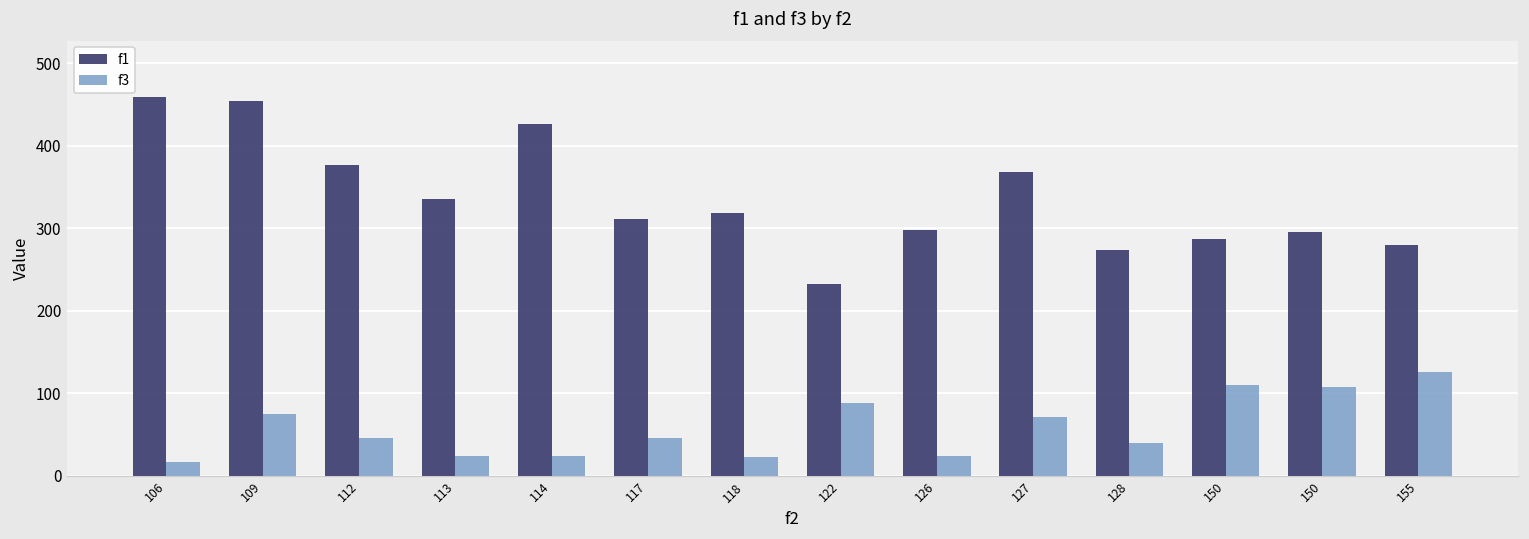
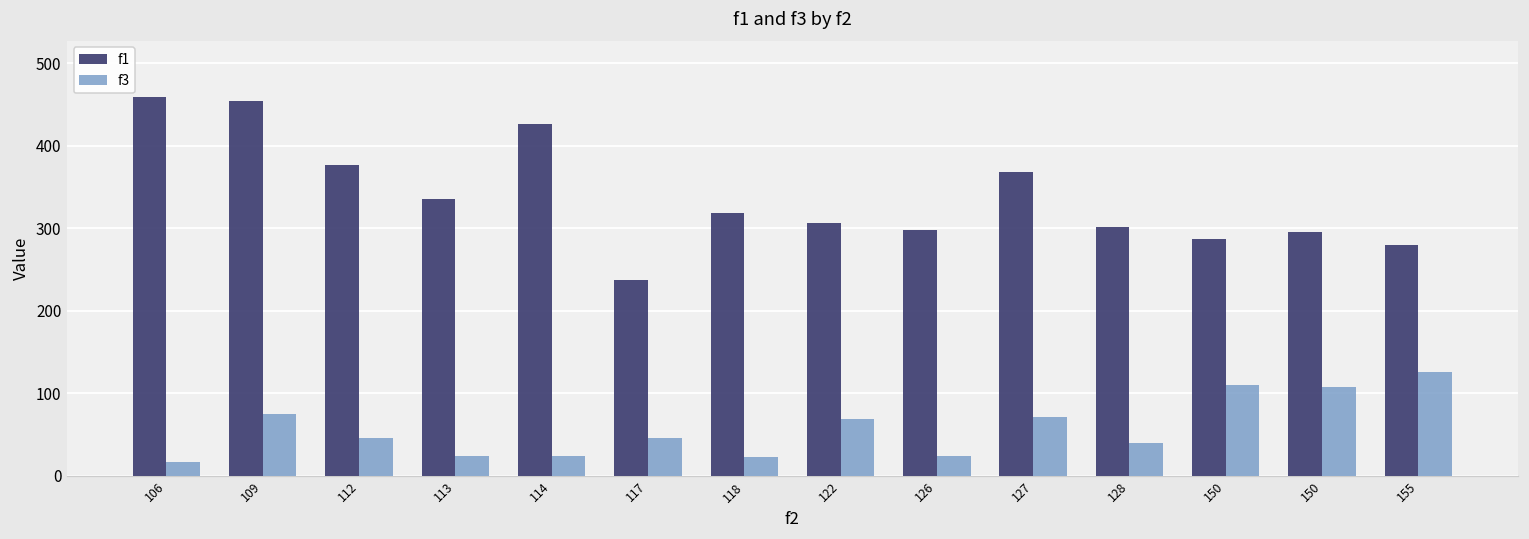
f1, 117: 310 -> 240
f1, 122: 230 -> 310
f3, 122: 90 -> 70
f1, 128: 270 -> 300
